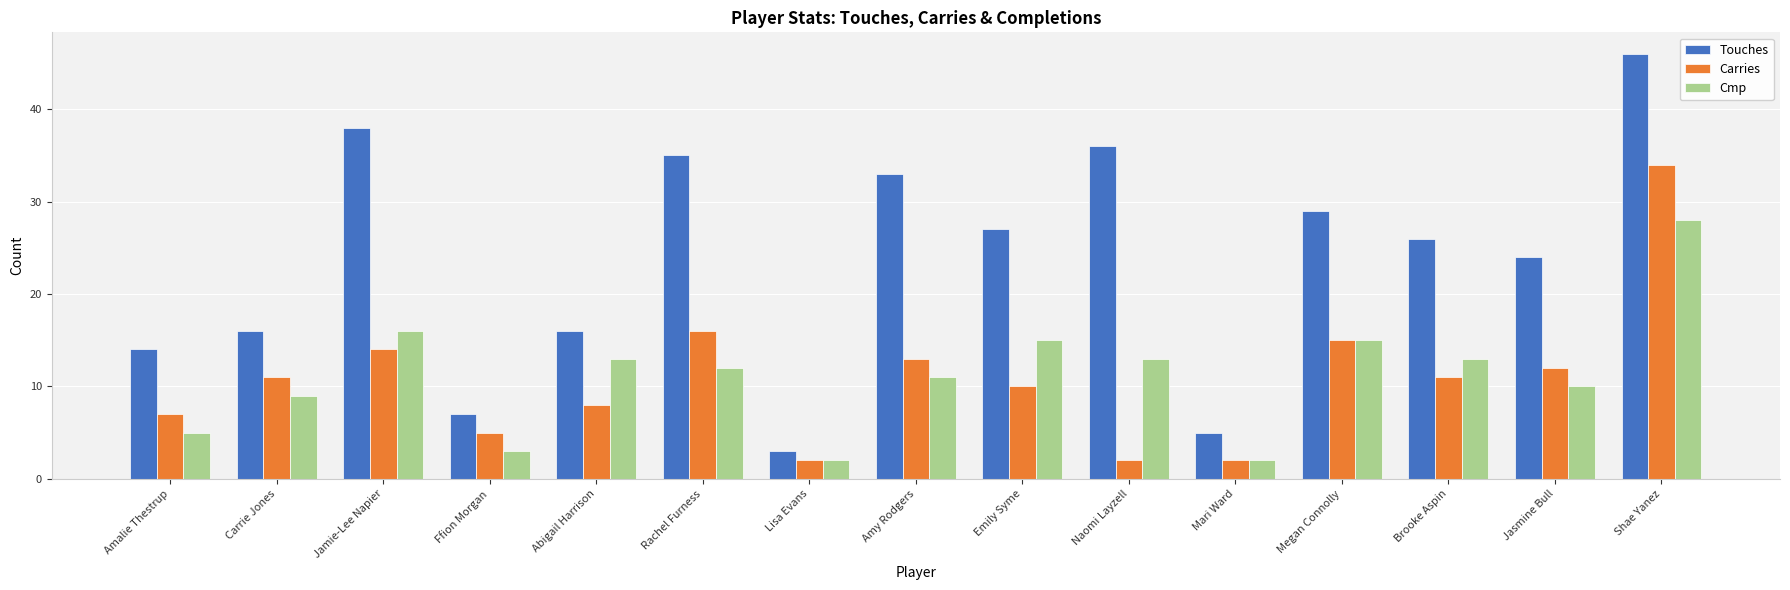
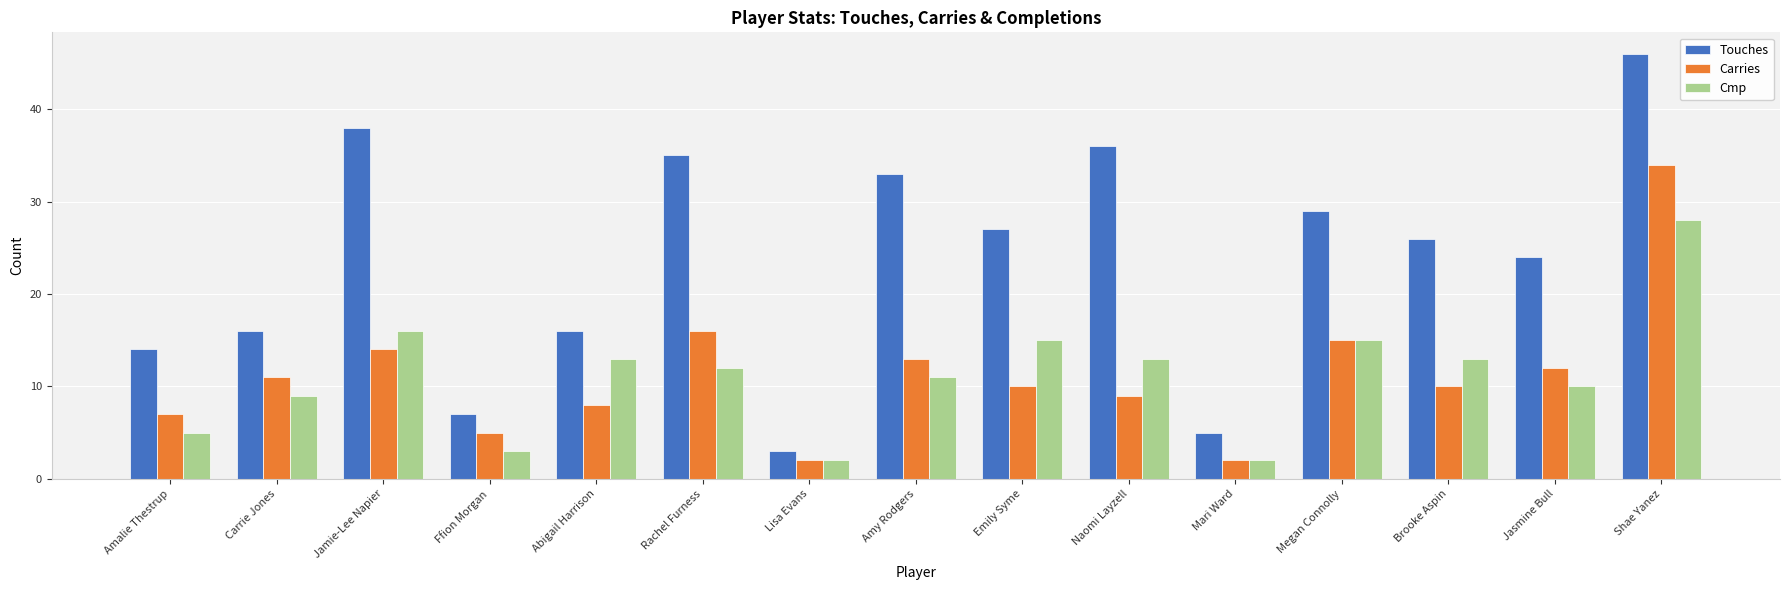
Carries, Naomi Layzell: 2 -> 9
Carries, Brooke Aspin: 11 -> 10
